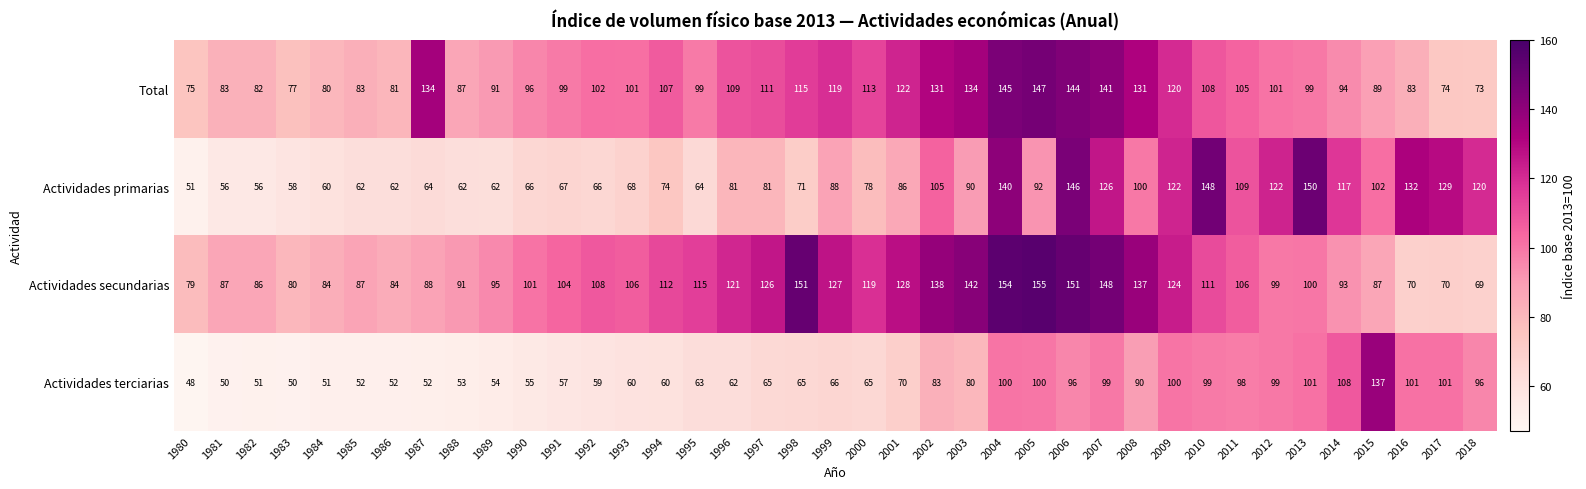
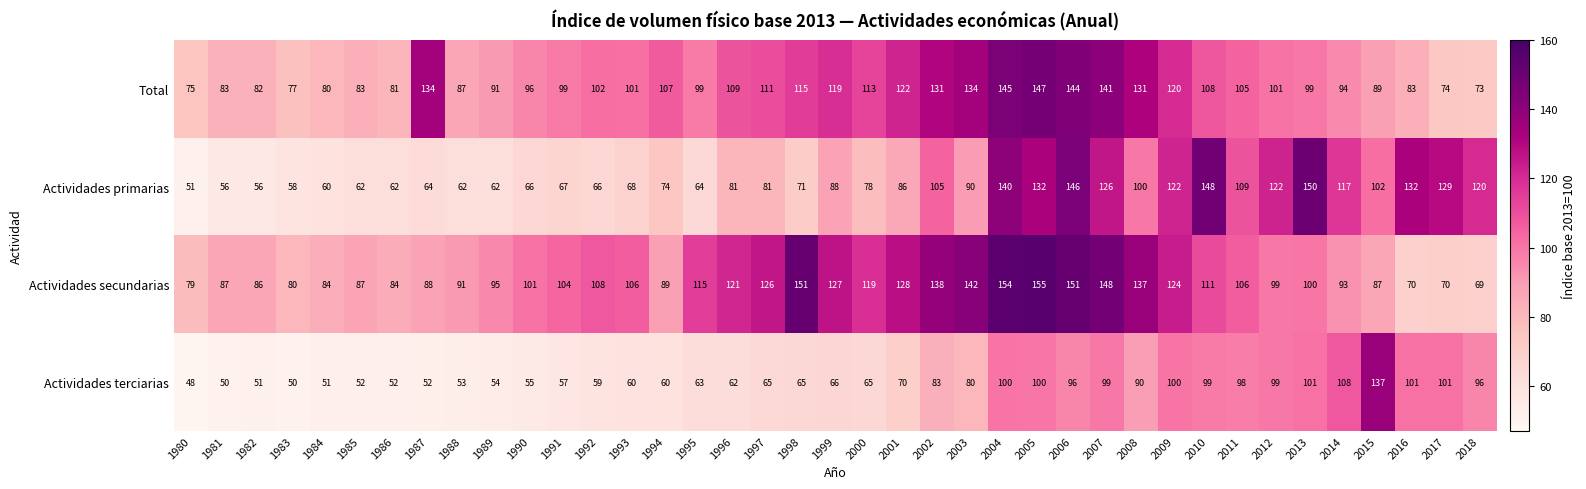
Actividades primarias, 2005: 92 -> 132
Actividades secundarias, 1994: 112 -> 89
